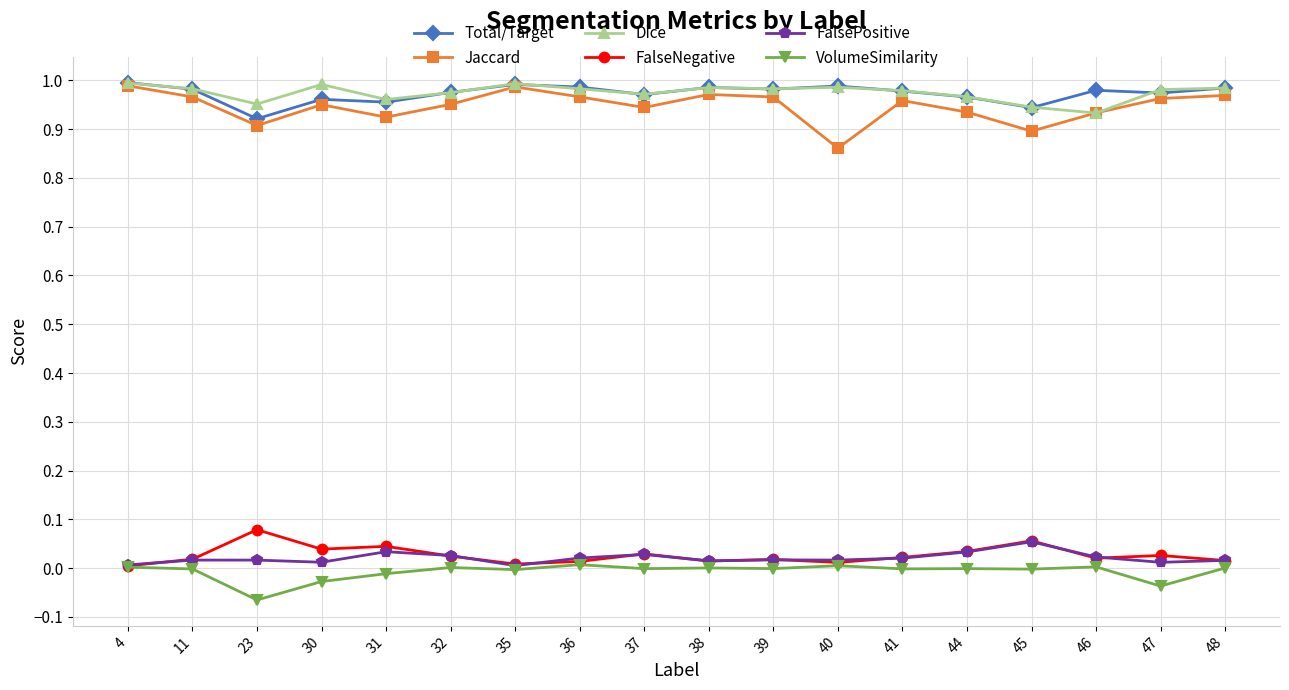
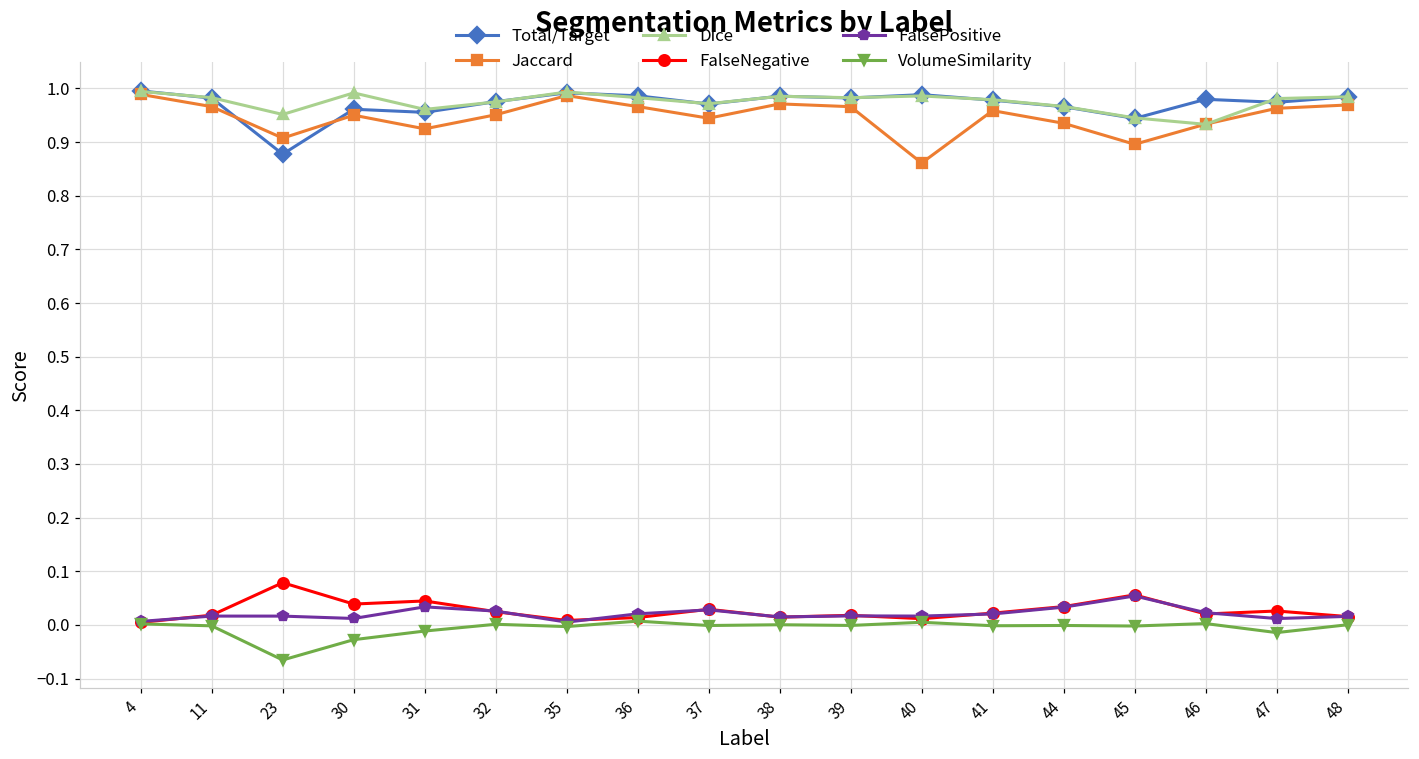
Total/Target, 23: 0.92 -> 0.88
VolumeSimilarity, 47: -0.04 -> -0.01
